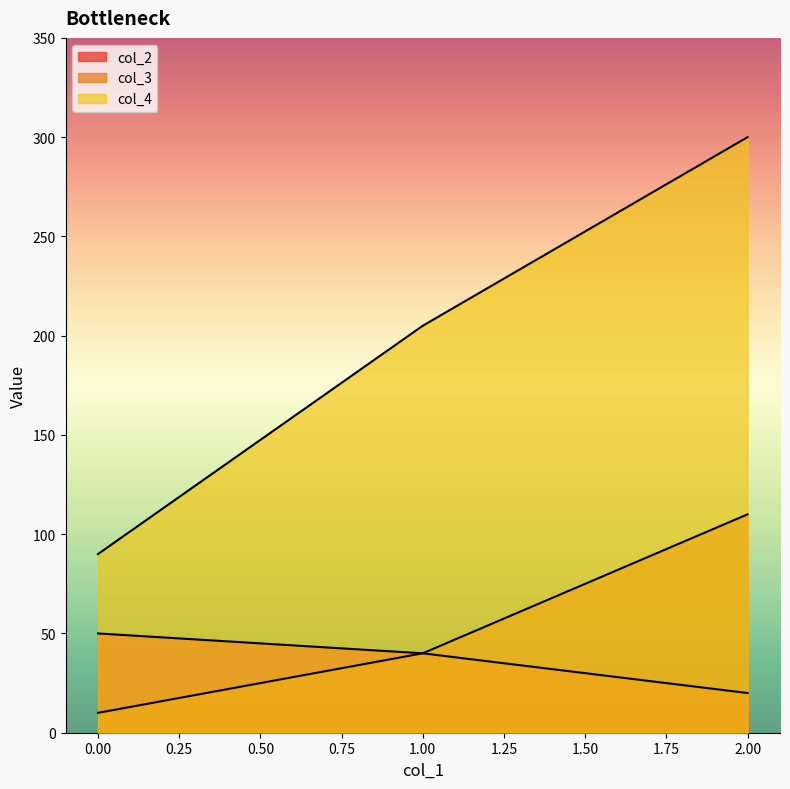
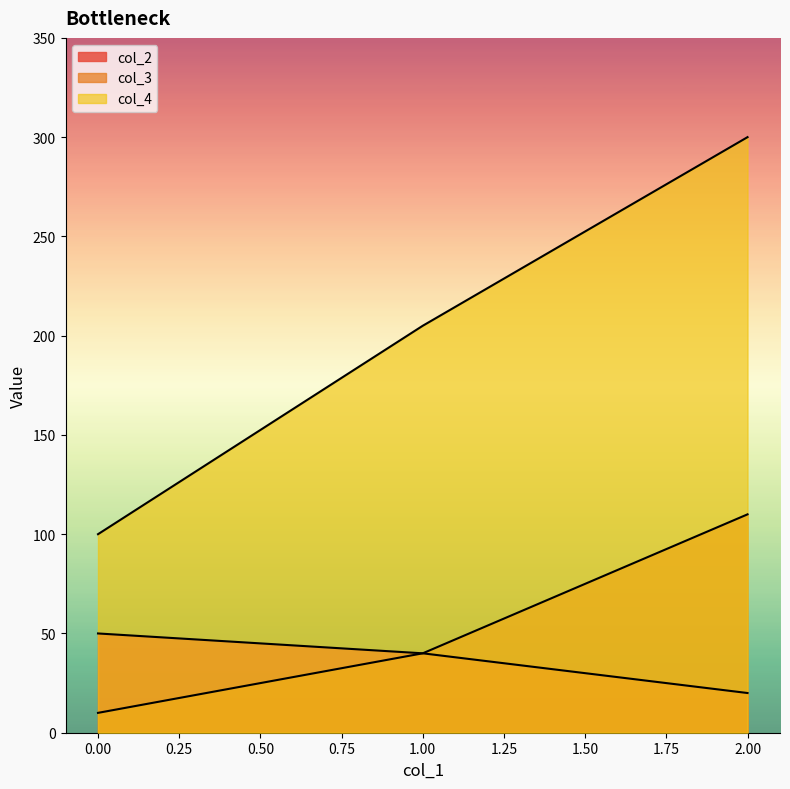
col_4, 0.00: 90 -> 100
